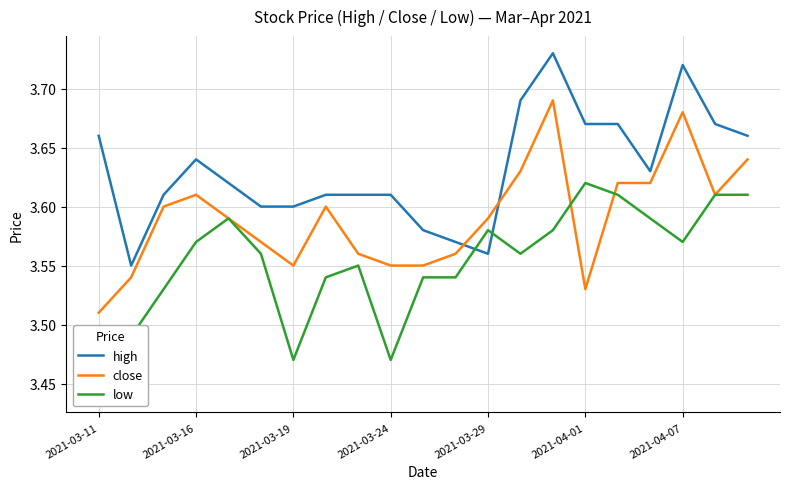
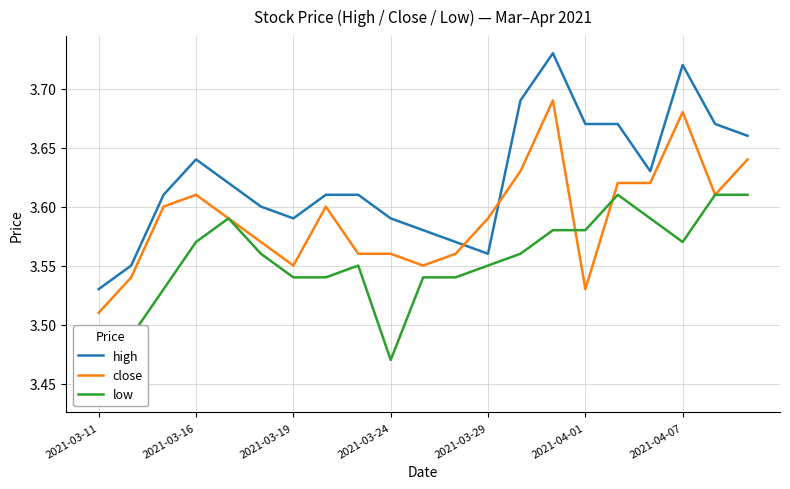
high, 2021-03-11: 3.66 -> 3.53
high, 2021-03-19: 3.60 -> 3.59
low, 2021-03-19: 3.47 -> 3.54
high, 2021-03-24: 3.61 -> 3.59
close, 2021-03-24: 3.55 -> 3.56
low, 2021-03-29: 3.58 -> 3.55
low, 2021-04-01: 3.62 -> 3.58
